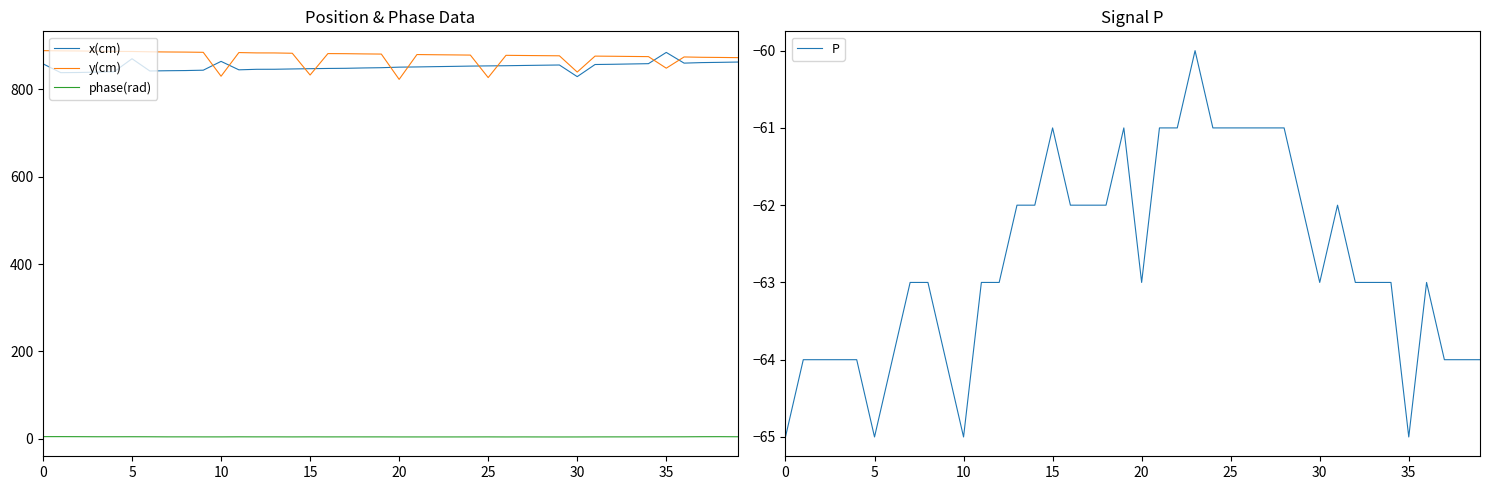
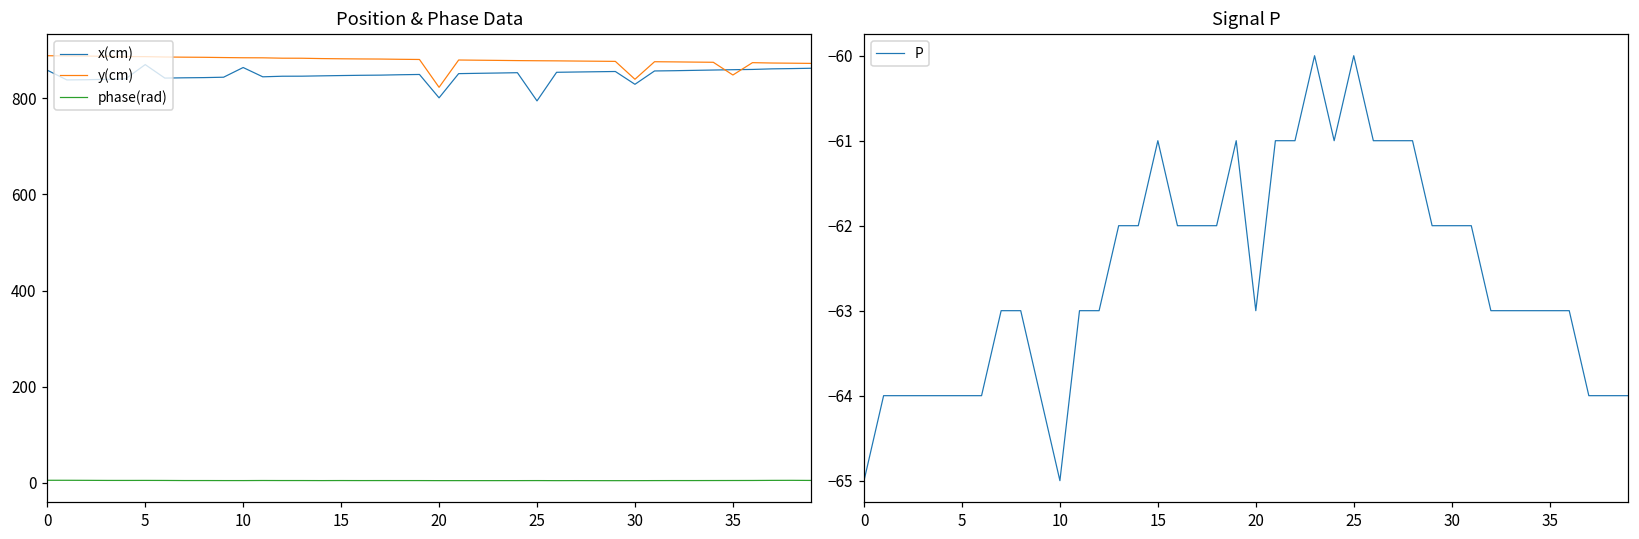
Position & Phase Data, y(cm), 10: 830 -> 880
Position & Phase Data, y(cm), 15: 830 -> 880
Position & Phase Data, x(cm), 20: 850 -> 800
Position & Phase Data, x(cm), 25: 850 -> 790
Position & Phase Data, y(cm), 25: 830 -> 880
Position & Phase Data, x(cm), 35: 880 -> 860
Signal P, 5: -65 -> -64
Signal P, 25: -61 -> -60
Signal P, 30: -63 -> -62
Signal P, 35: -65 -> -63
